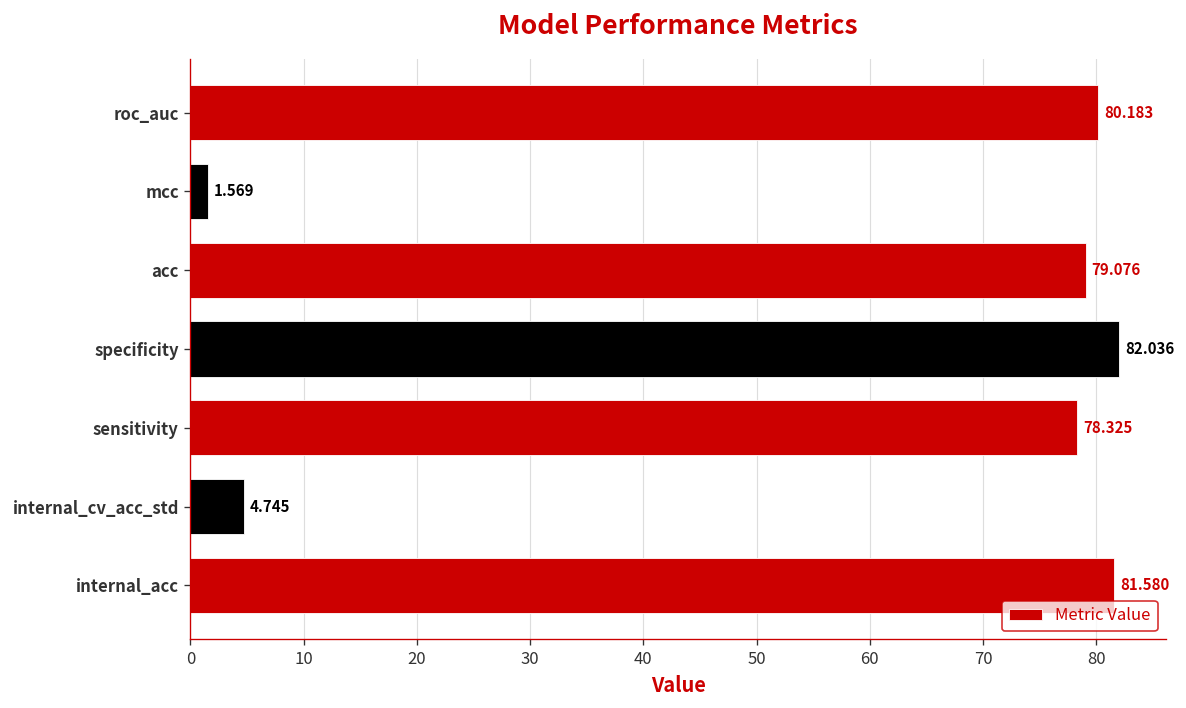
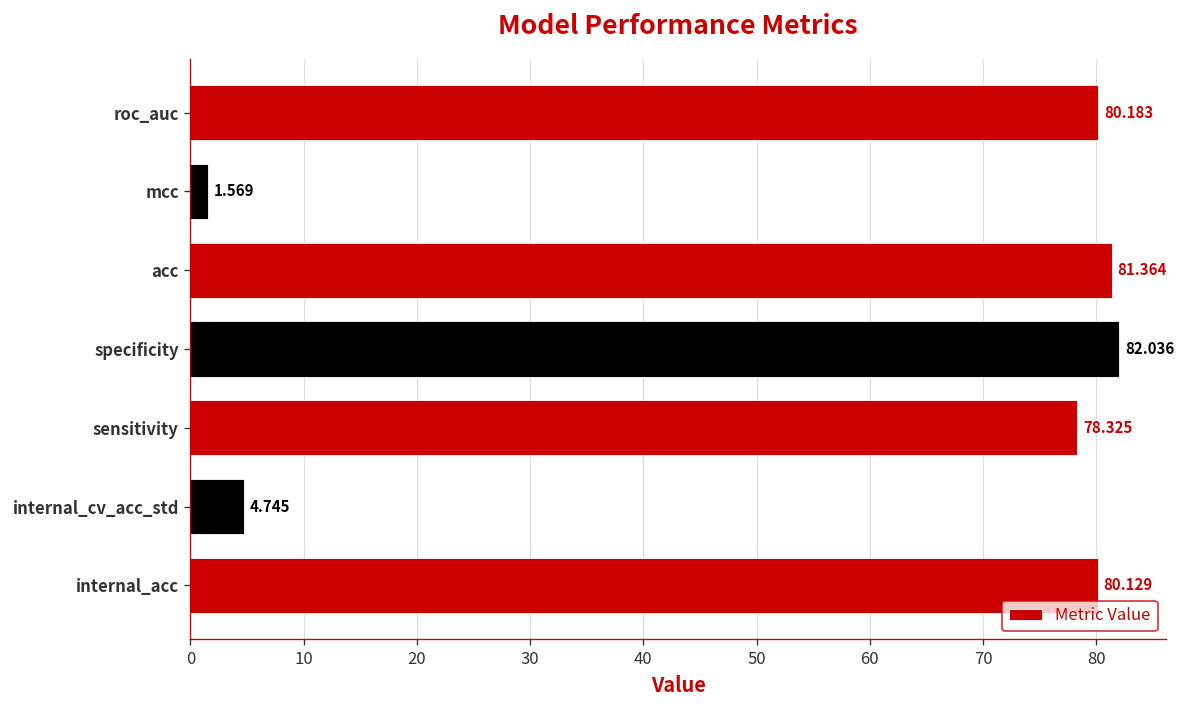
acc: 79.076 -> 81.364
internal_acc: 81.580 -> 80.129
